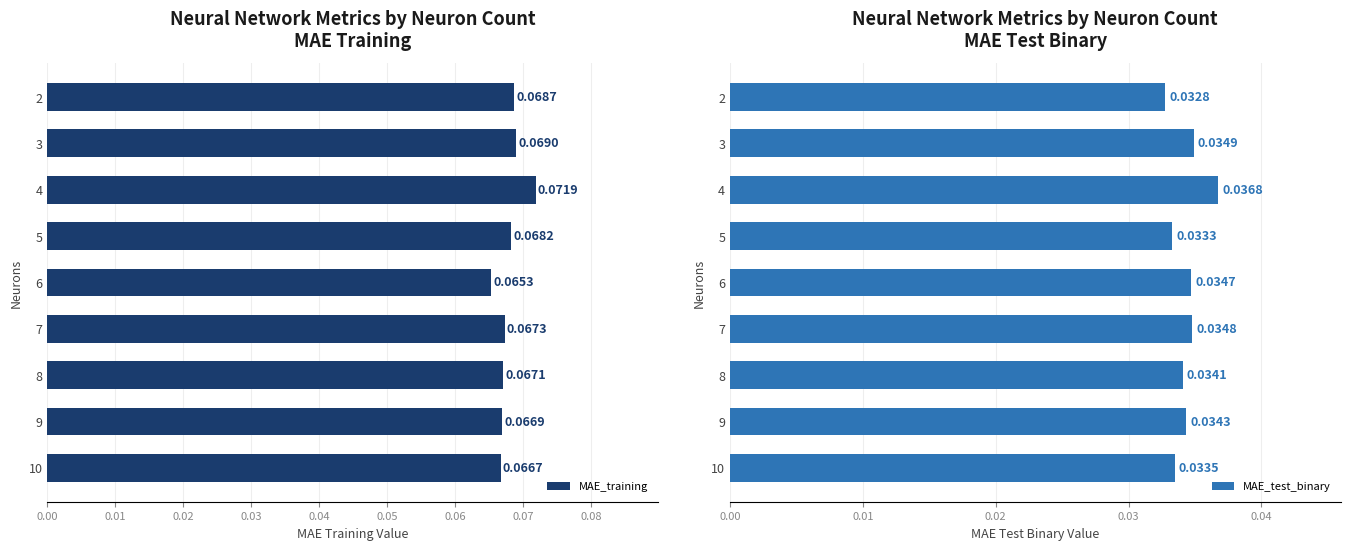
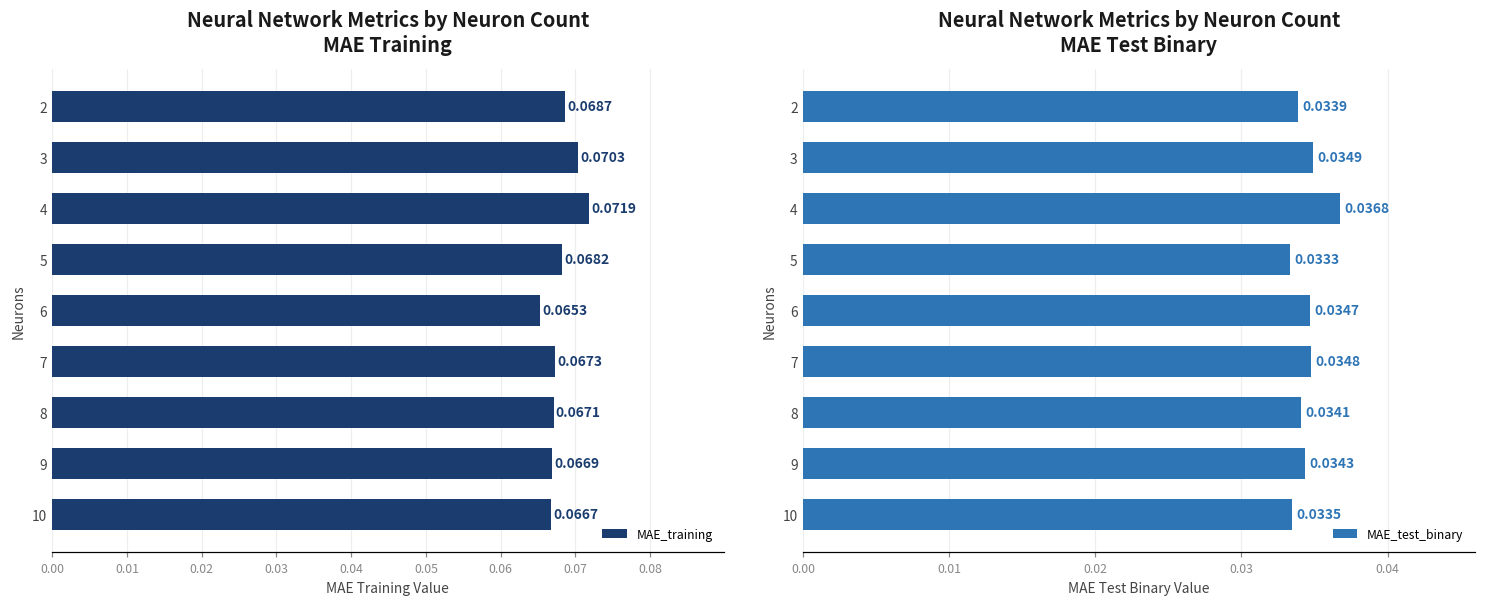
Neural Network Metrics by Neuron Count MAE Training, 3: 0.0690 -> 0.0703
Neural Network Metrics by Neuron Count MAE Test Binary, 2: 0.0328 -> 0.0339
